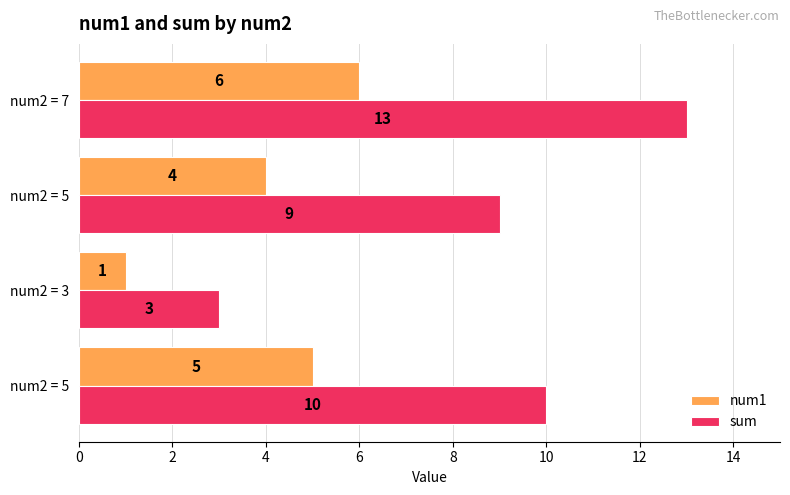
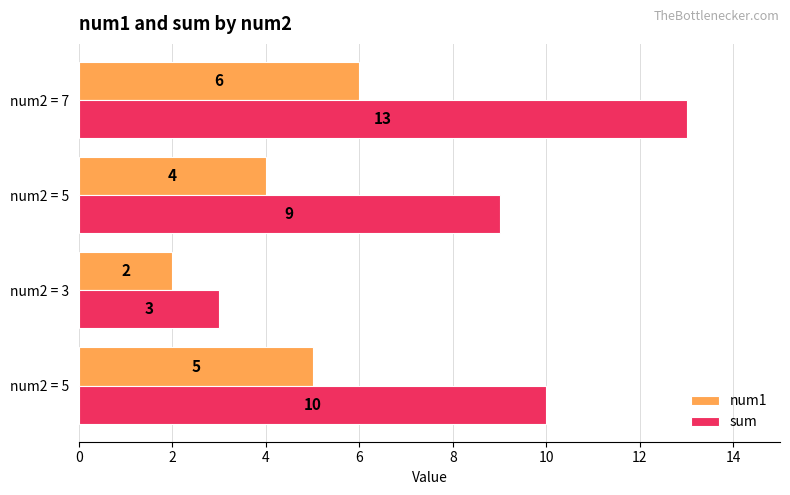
num1, num2 = 3: 1 -> 2
